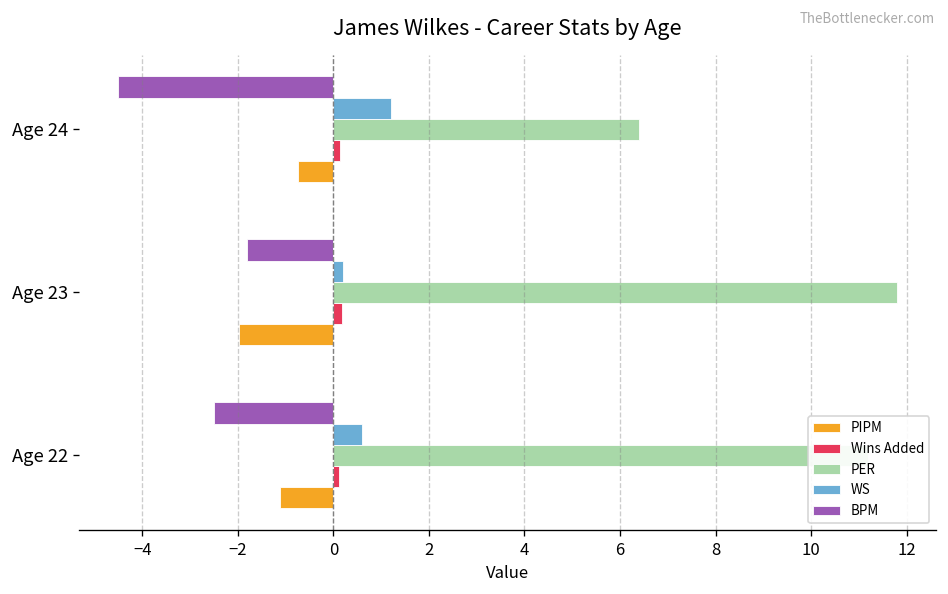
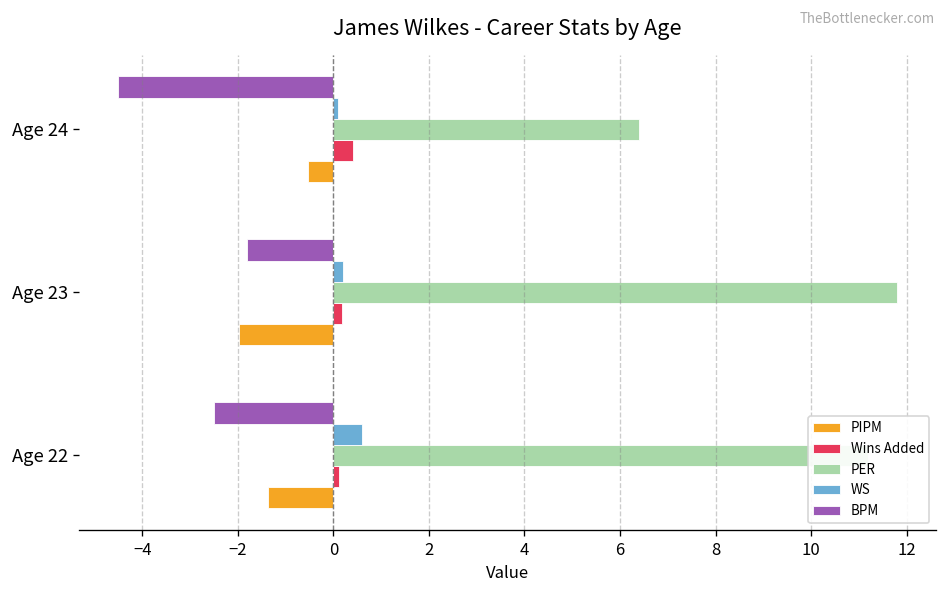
WS, Age 24: 1.2 -> 0.1
Wins Added, Age 24: 0.1 -> 0.4
PIPM, Age 24: -0.8 -> -0.5
PIPM, Age 22: -1.1 -> -1.4
